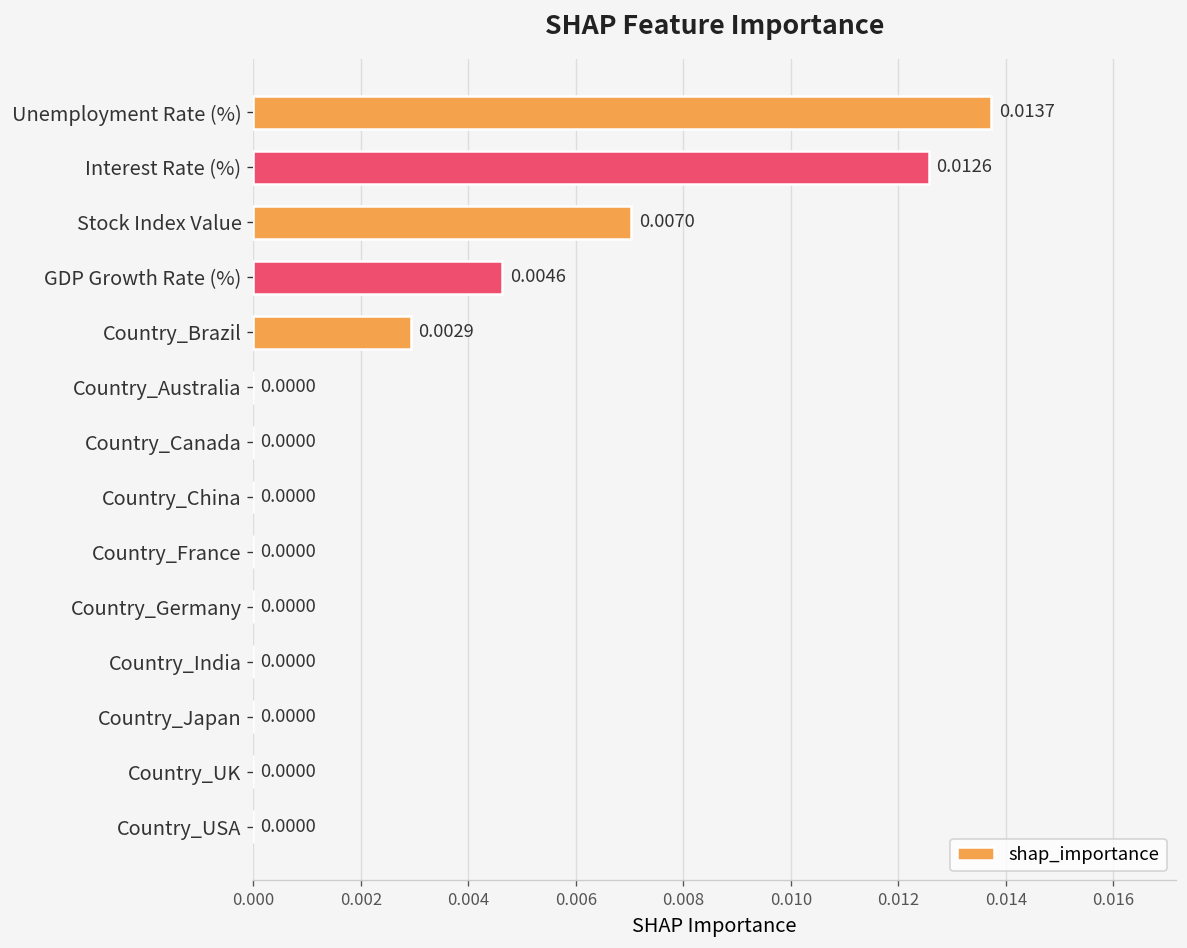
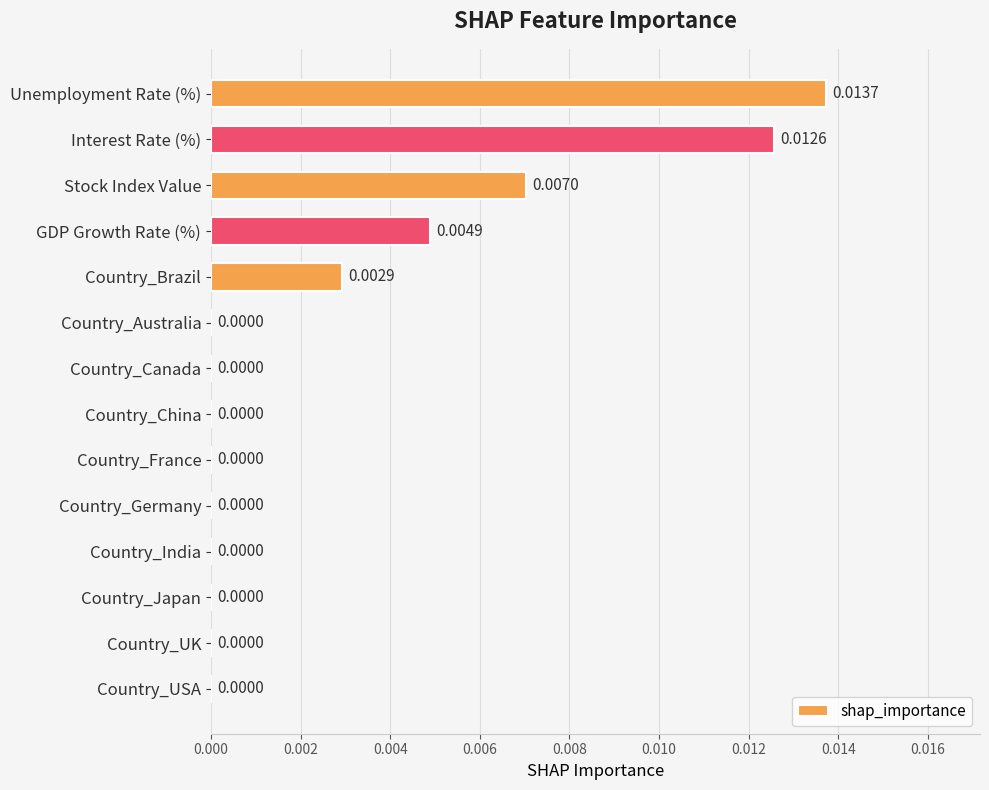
GDP Growth Rate (%): 0.0046 -> 0.0049
